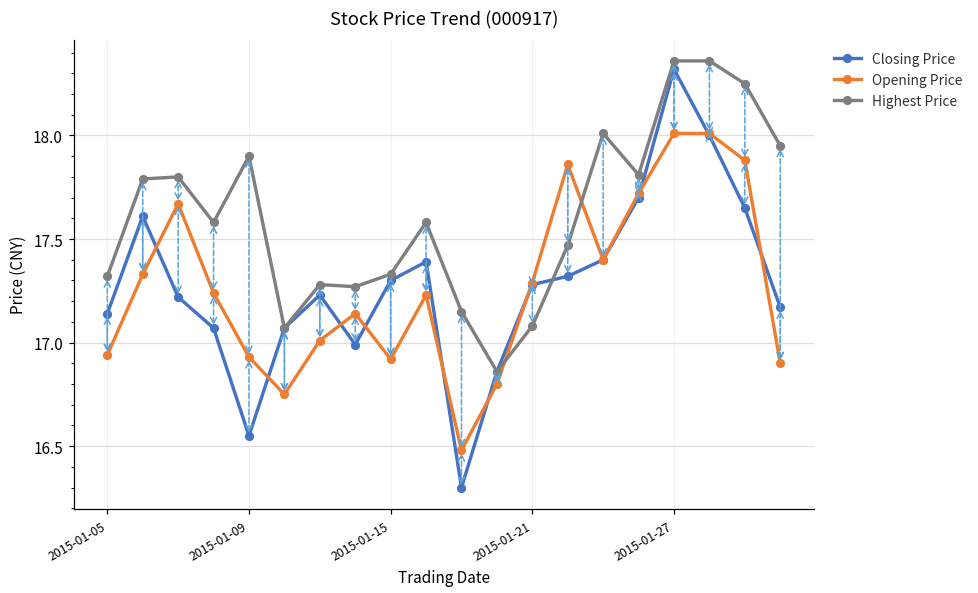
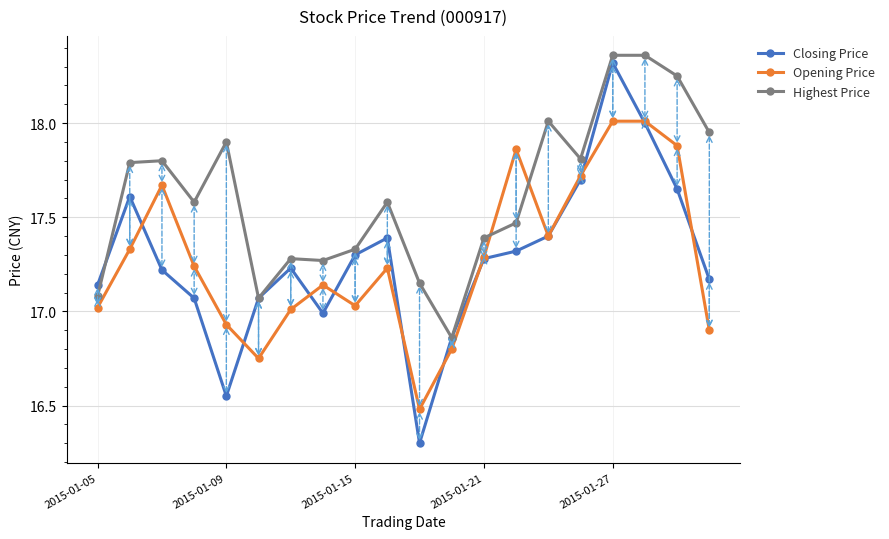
Opening Price, 2015-01-05: 16.94 -> 17.02
Highest Price, 2015-01-05: 17.32 -> 17.08
Opening Price, 2015-01-15: 16.92 -> 17.03
Highest Price, 2015-01-21: 17.08 -> 17.39
